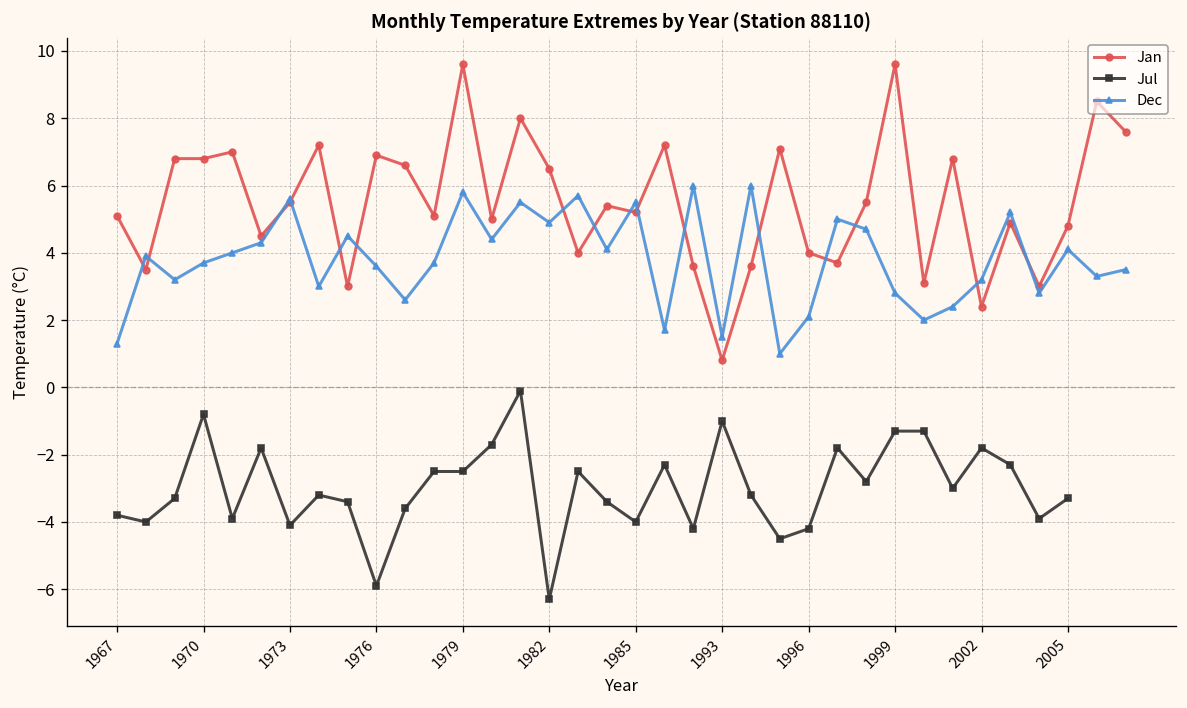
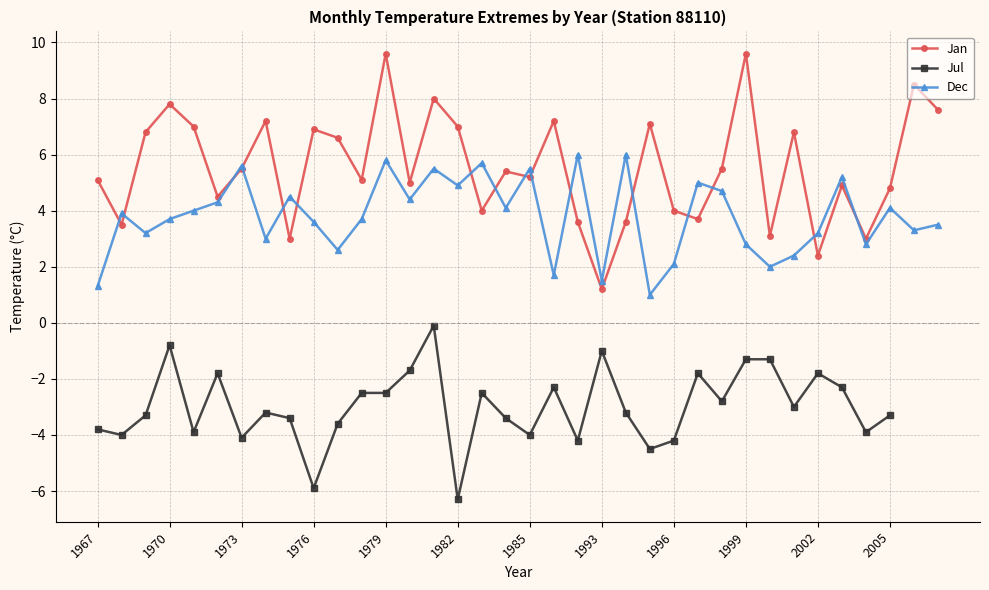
Jan, 1970: 6.8 -> 7.8
Jan, 1982: 6.5 -> 7.0
Jan, 1993: 0.8 -> 1.2
